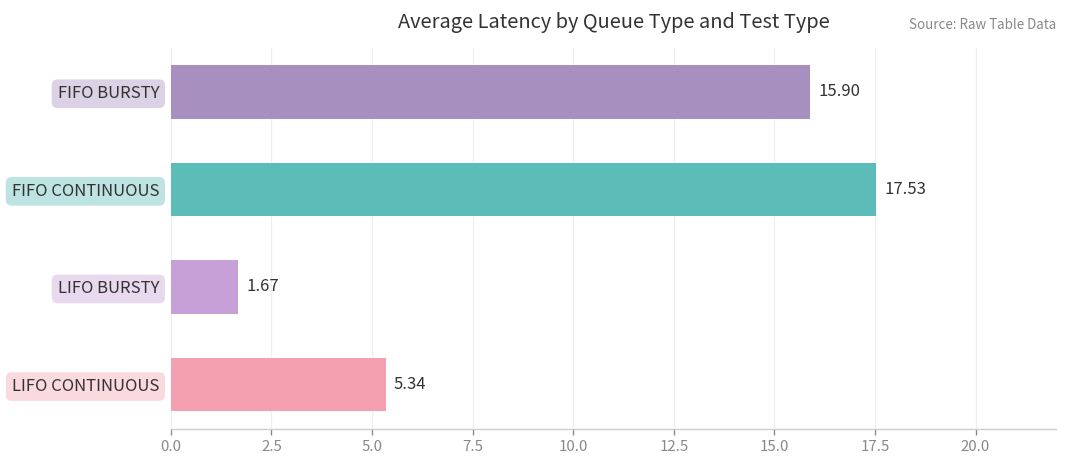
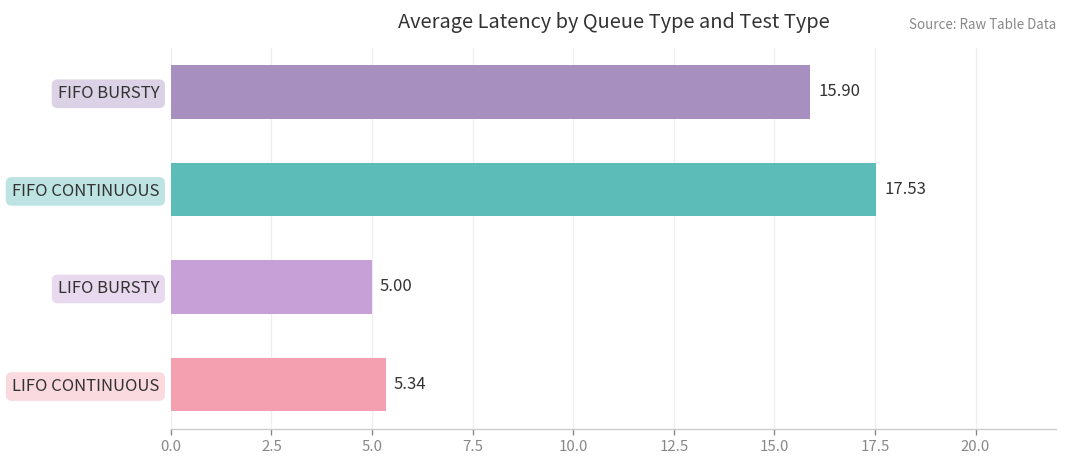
LIFO BURSTY: 1.67 -> 5.00
